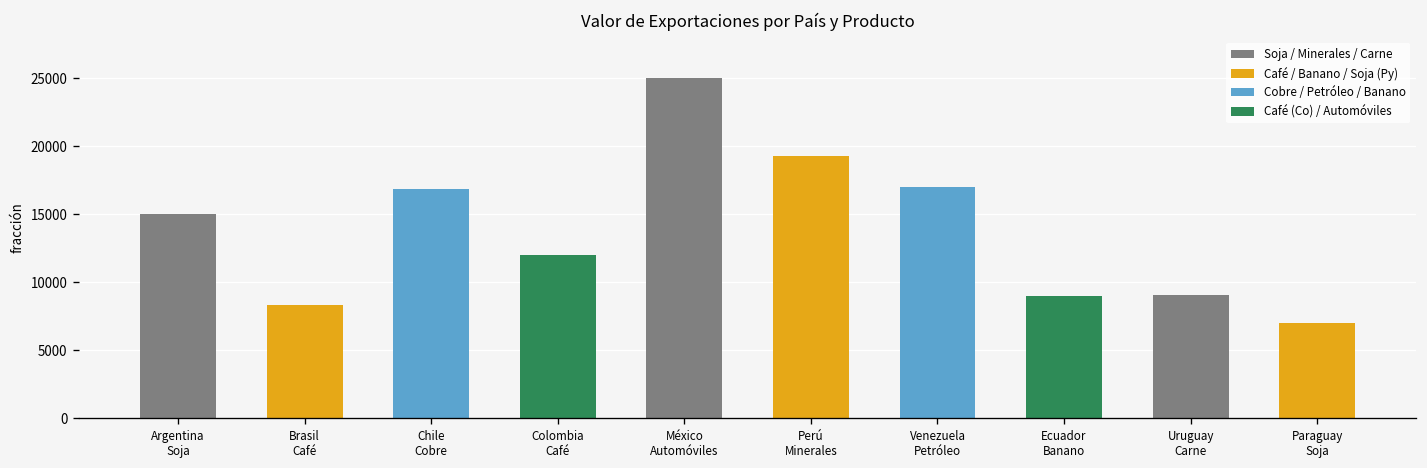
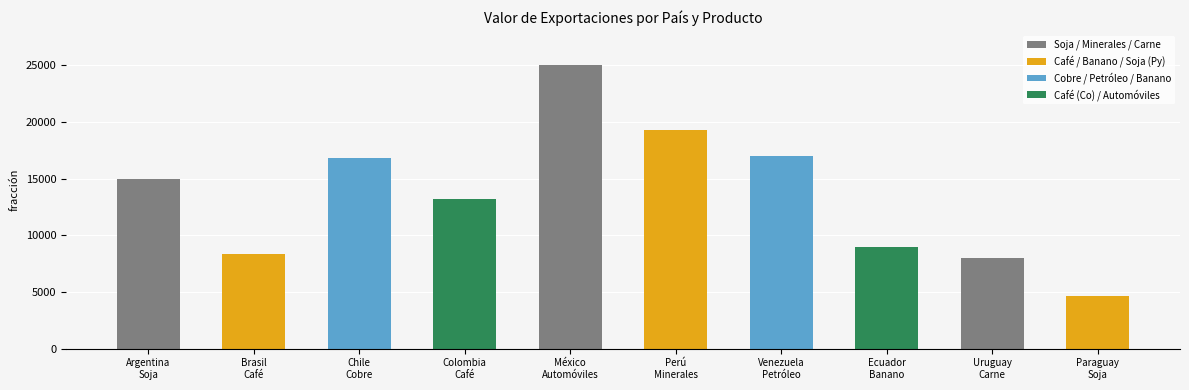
Colombia Café: 12000 -> 13200
Uruguay Carne: 9100 -> 8000
Paraguay Soja: 7000 -> 4600
